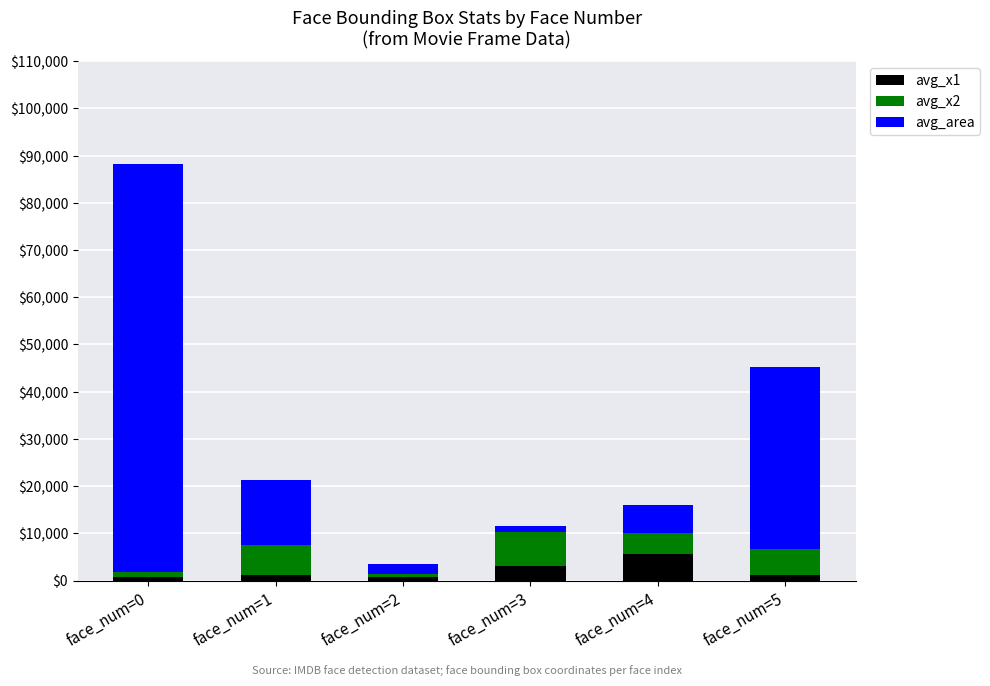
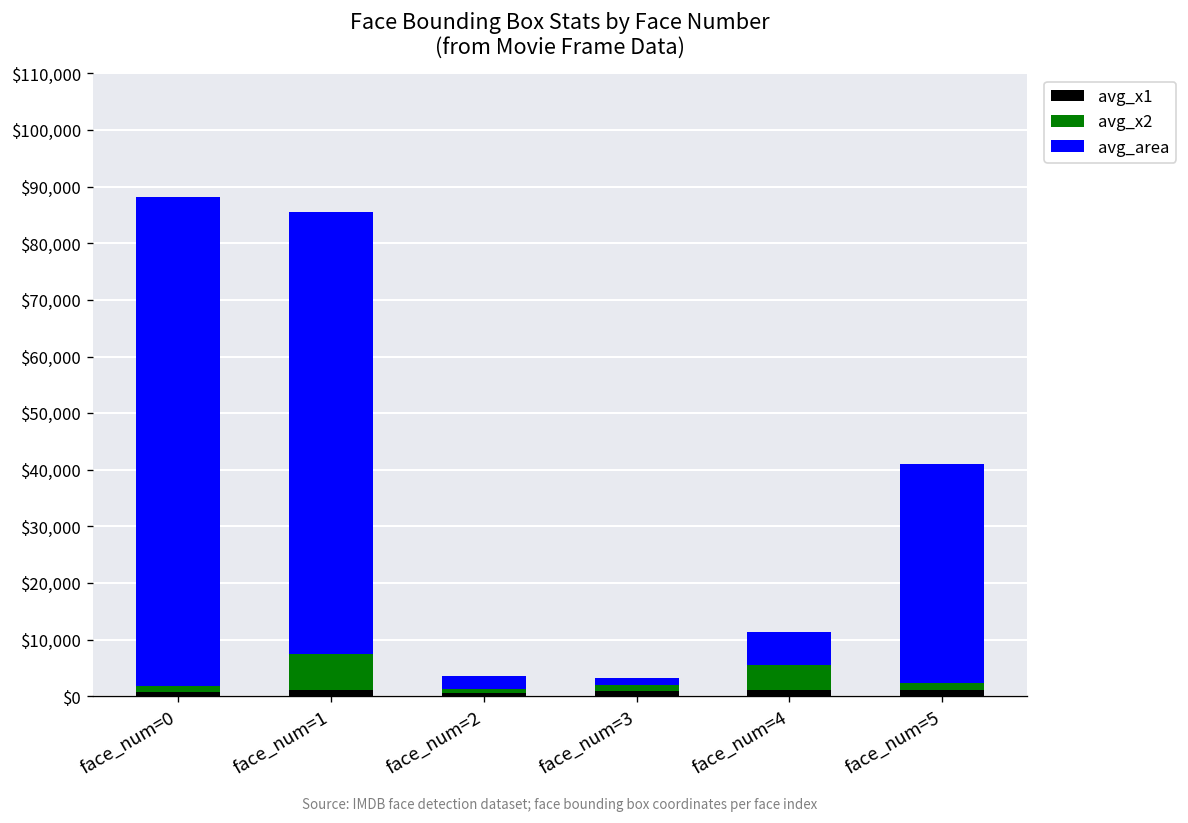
avg_area, face_num=1: $14,000 -> $78,000
avg_x1, face_num=3: $3,000 -> $1,000
avg_x2, face_num=3: $7,000 -> $1,000
avg_x1, face_num=4: $6,000 -> $1,000
avg_x2, face_num=5: $5,000 -> $1,000
